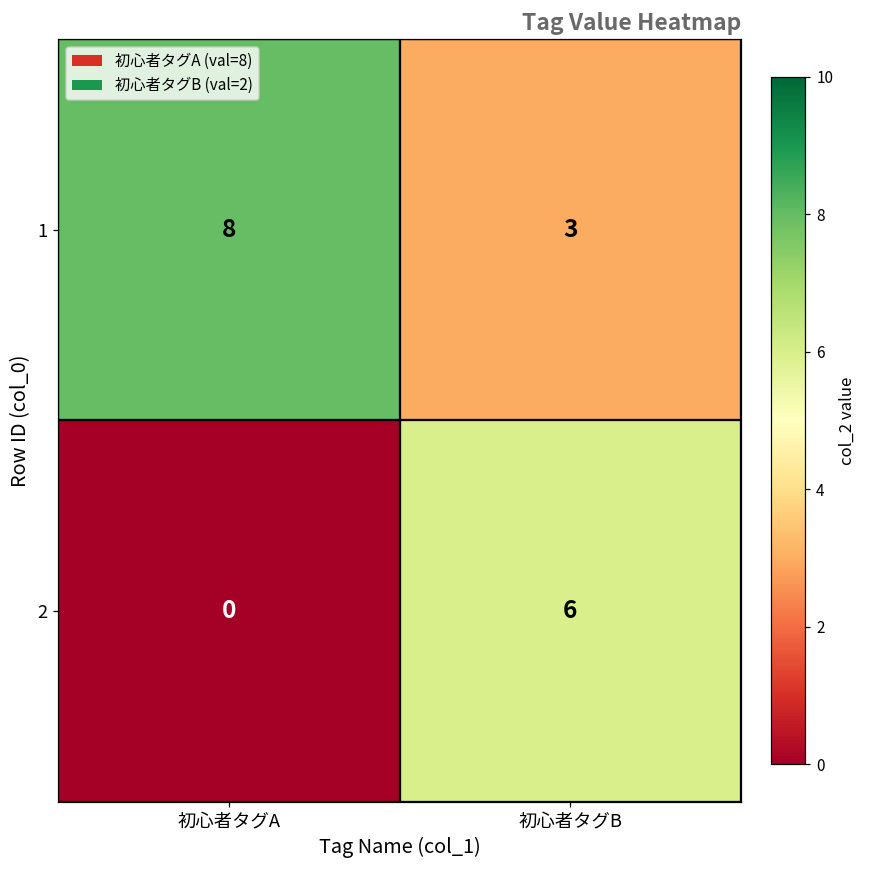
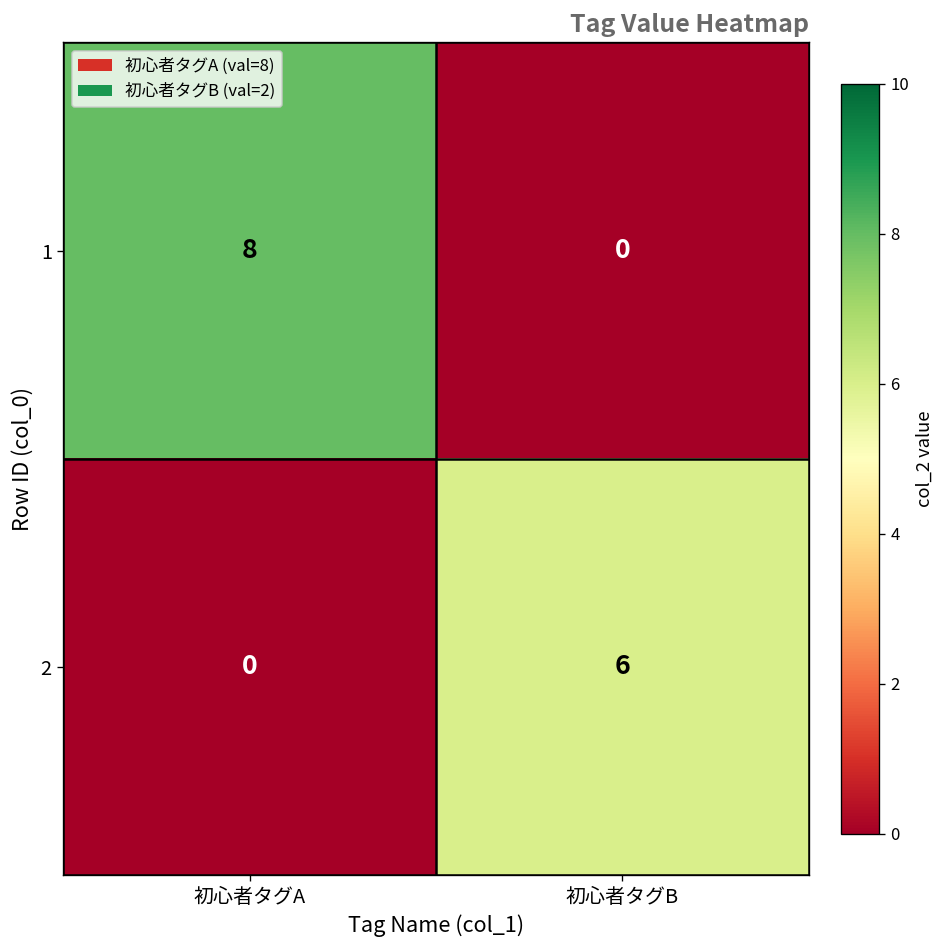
1, 初心者タグB: 3 -> 0
